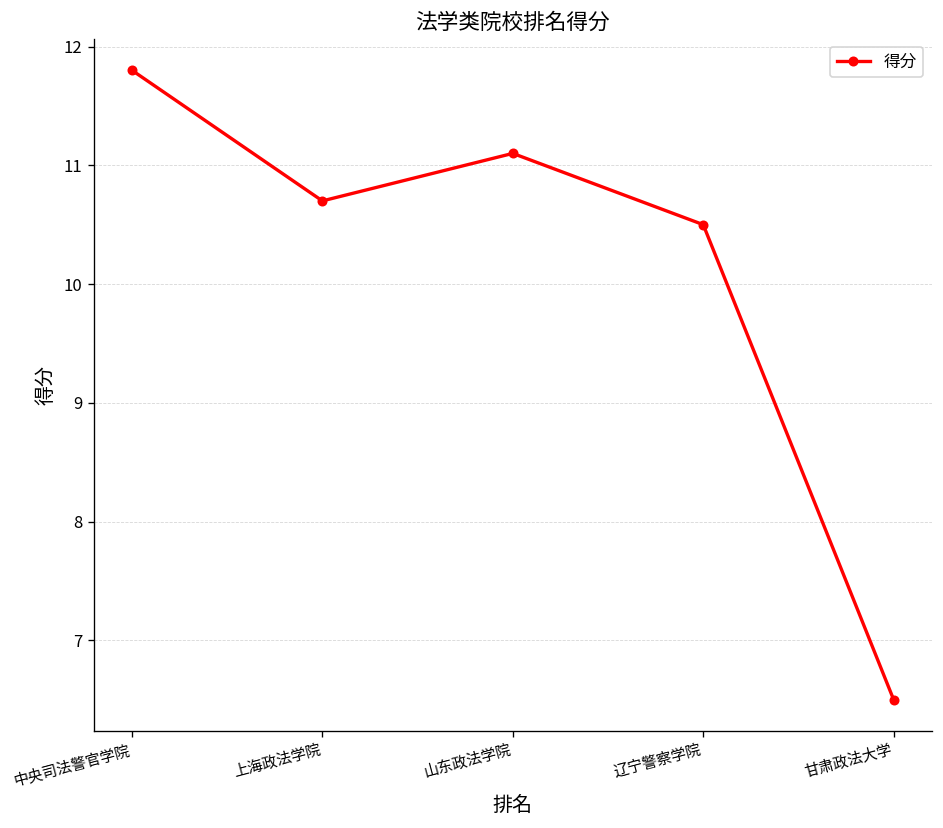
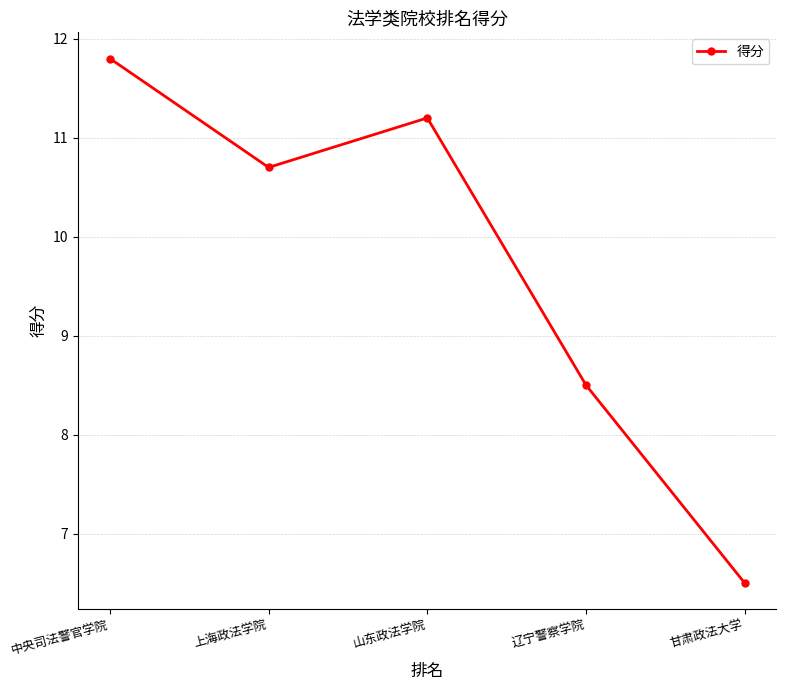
山东政法学院: 11.1 -> 11.2
辽宁警察学院: 10.5 -> 8.5
